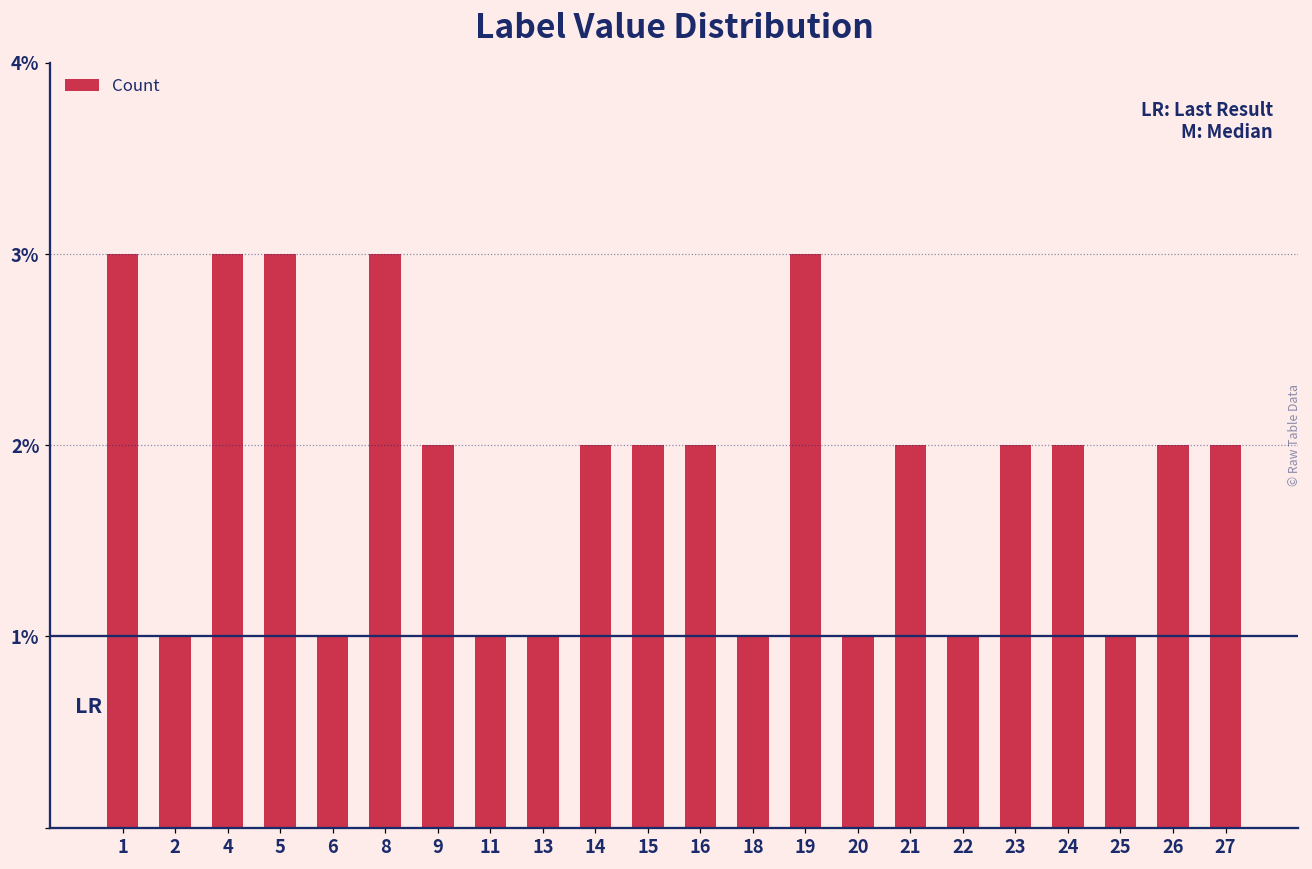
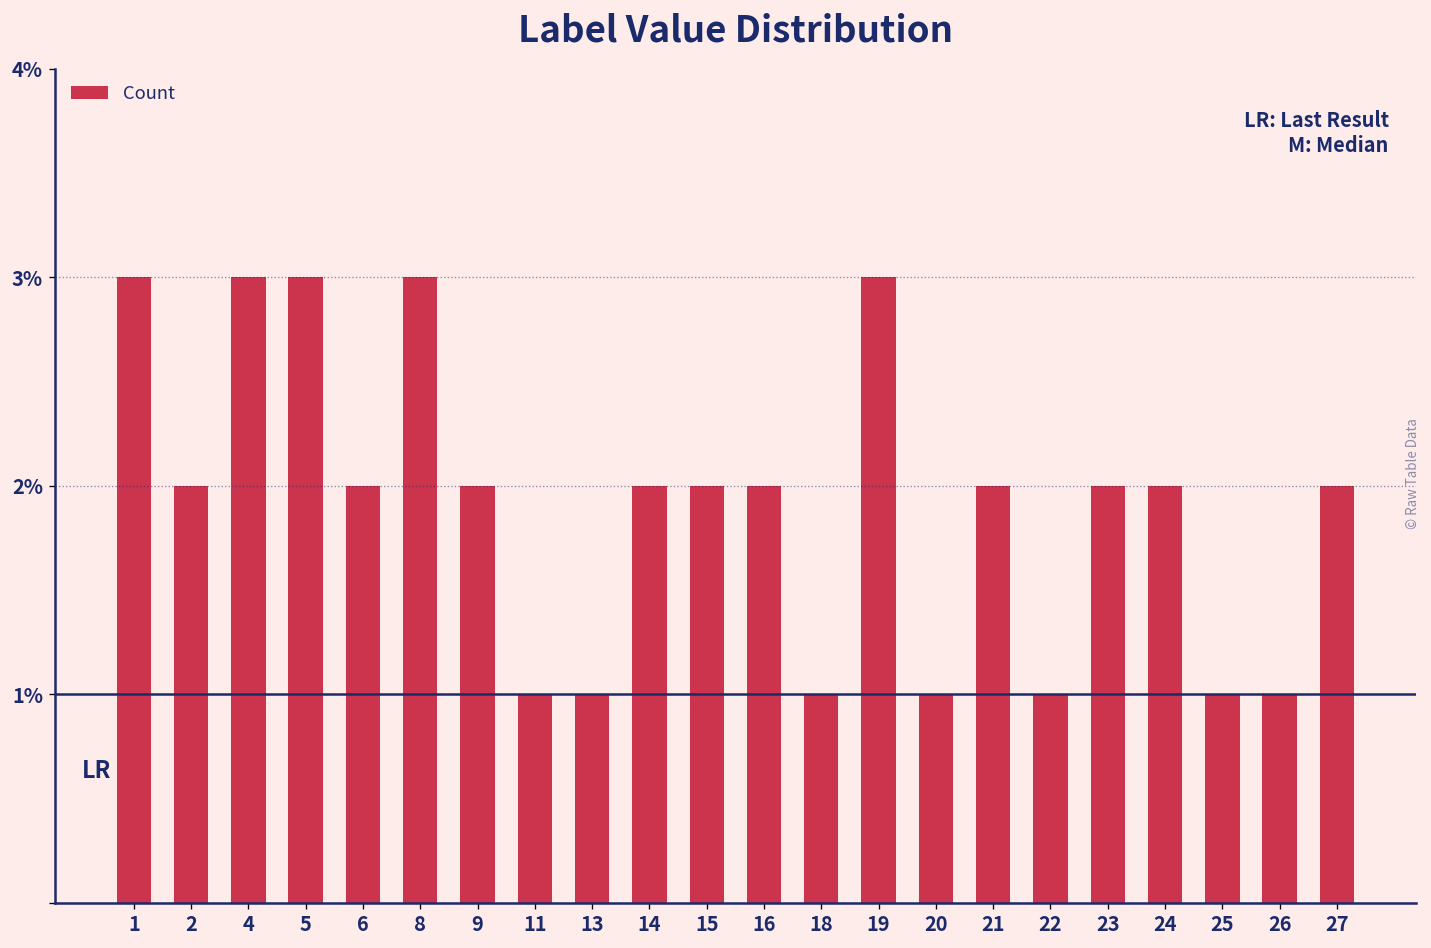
2: 1% -> 2%
6: 1% -> 2%
26: 2% -> 1%
